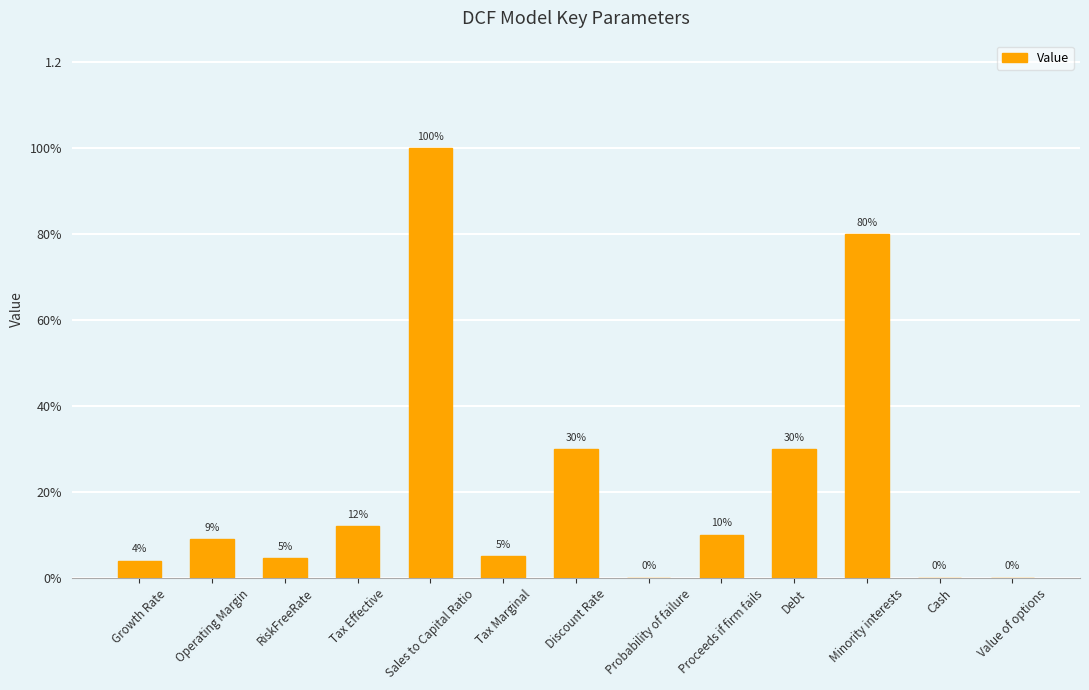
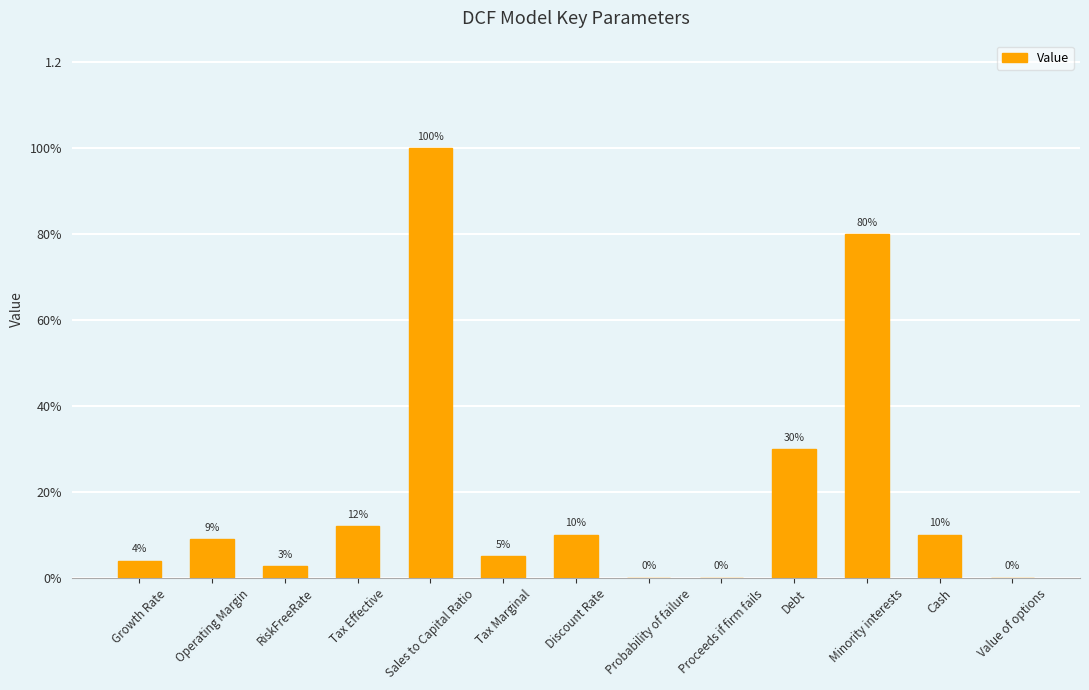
RiskFreeRate: 5% -> 3%
Discount Rate: 30% -> 10%
Proceeds if firm fails: 10% -> 0%
Cash: 0% -> 10%
